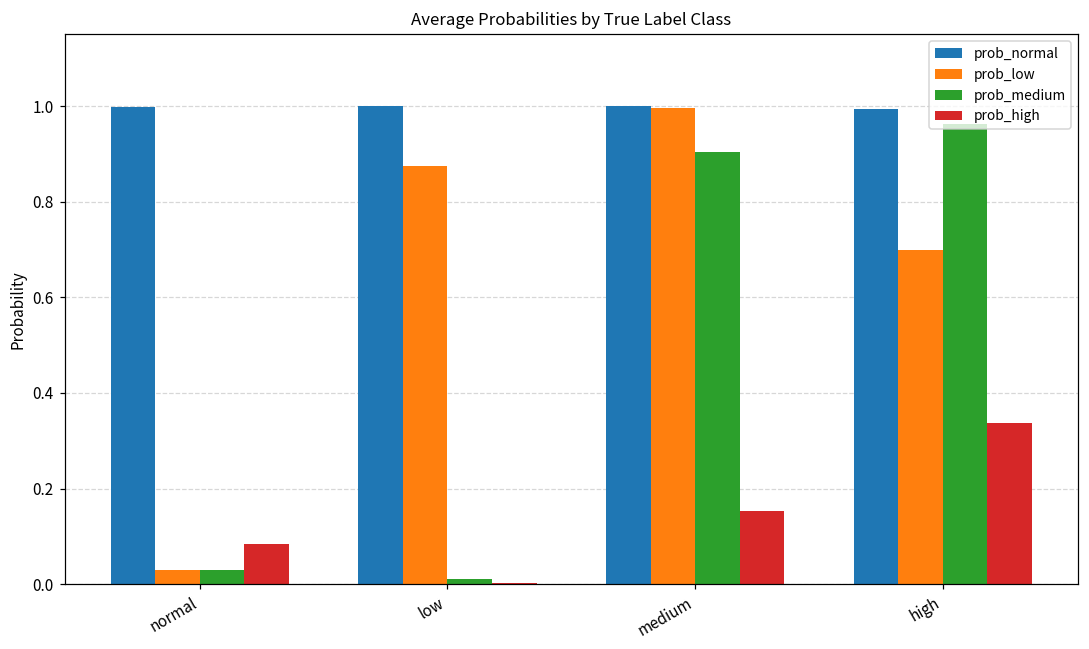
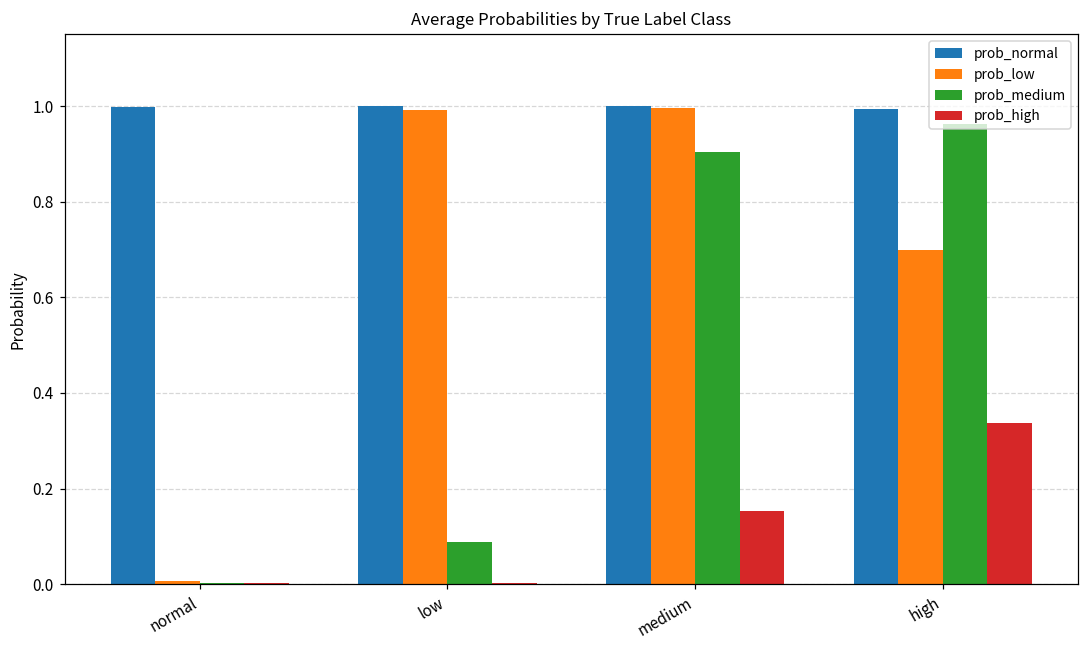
prob_low, normal: 0.03 -> 0.01
prob_medium, normal: 0.03 -> 0.00
prob_high, normal: 0.08 -> 0.00
prob_low, low: 0.87 -> 0.99
prob_medium, low: 0.01 -> 0.09
